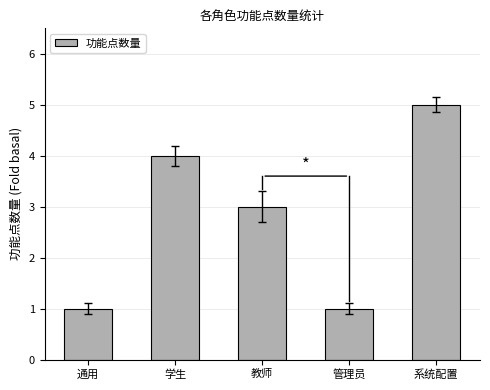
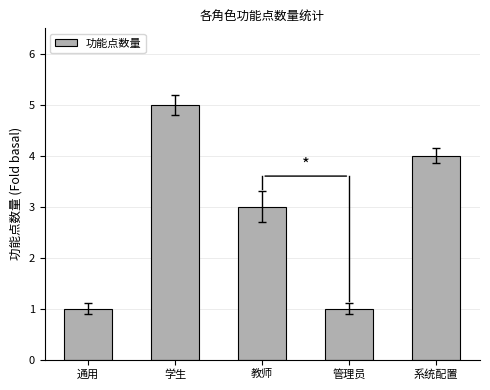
功能点数量, 学生: 4 -> 5
功能点数量, 系统配置: 5 -> 4
